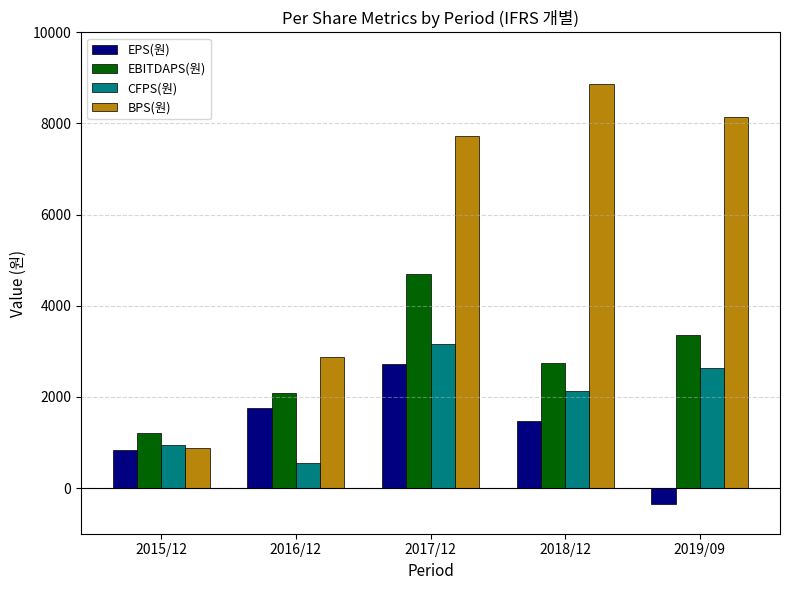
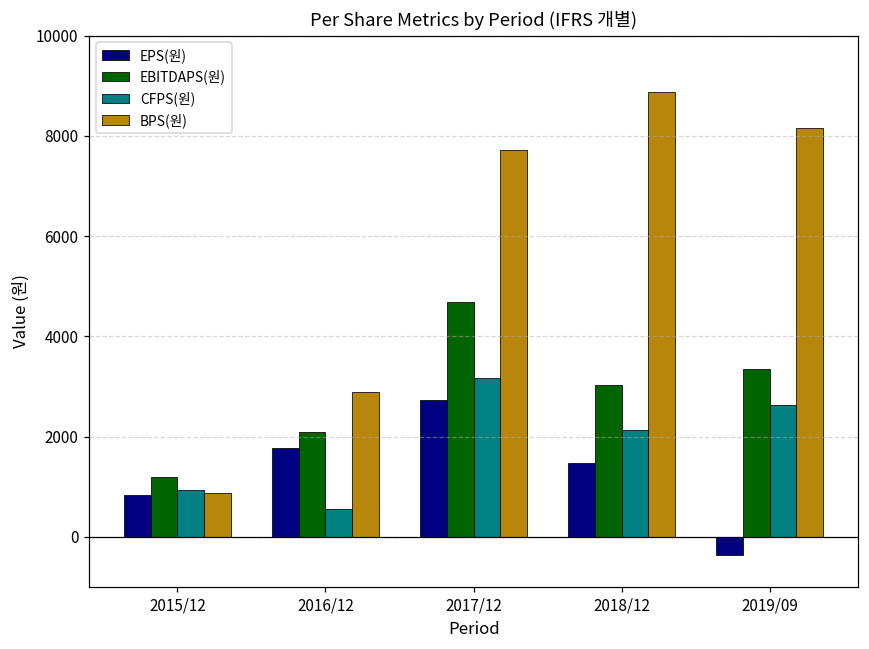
EBITDAPS(원), 2018/12: 2800 -> 3000
